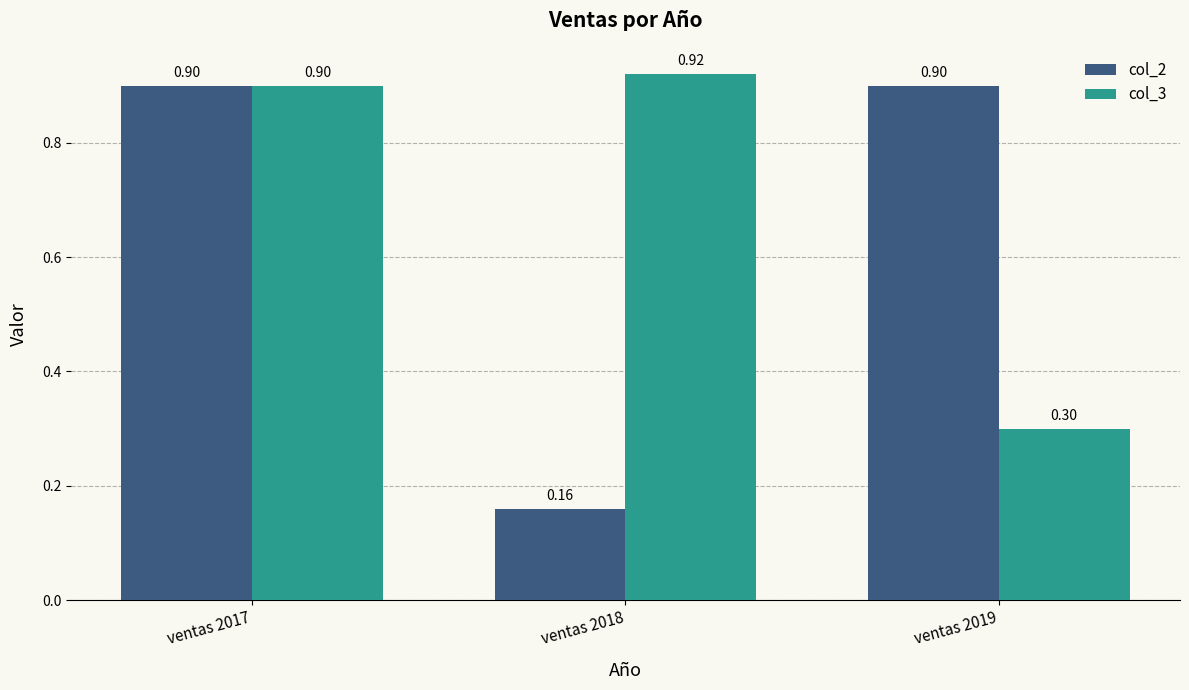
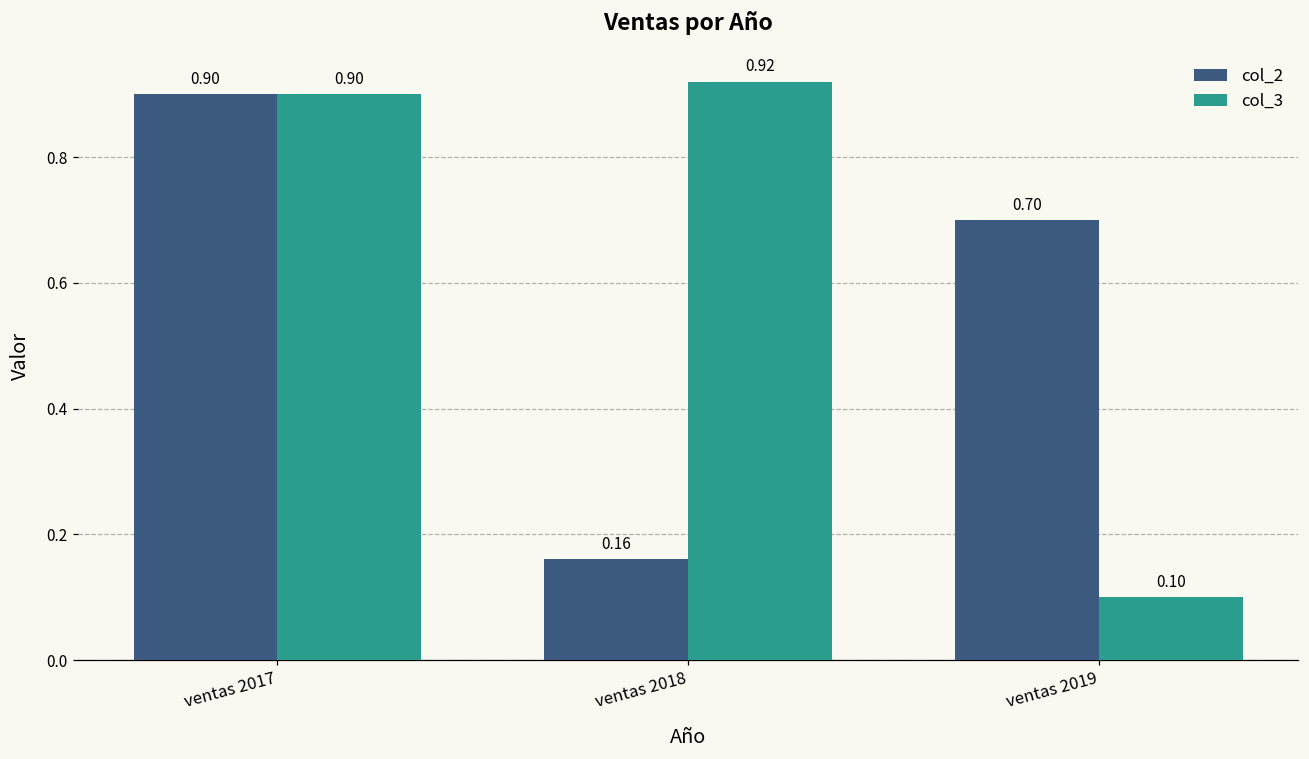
col_2, ventas 2019: 0.90 -> 0.70
col_3, ventas 2019: 0.30 -> 0.10
